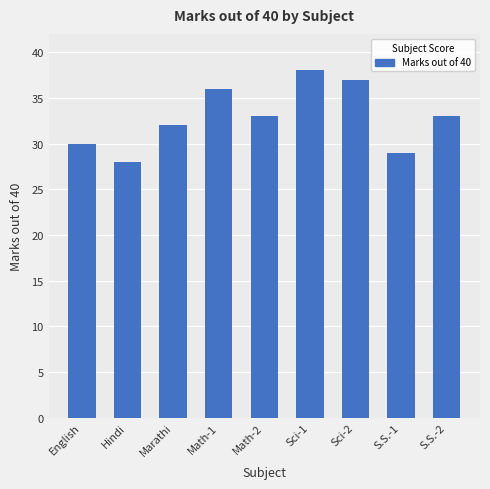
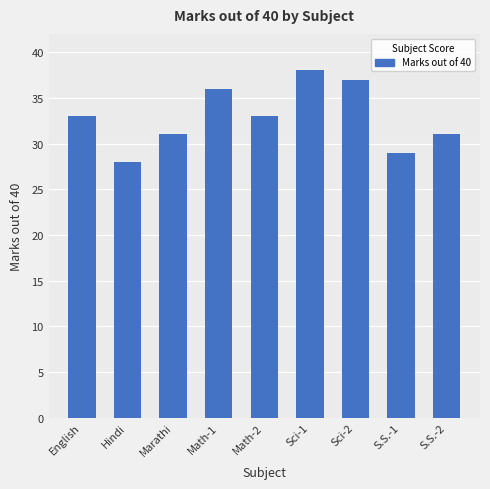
English: 30 -> 33
Marathi: 32 -> 31
S.S.-2: 33 -> 31
